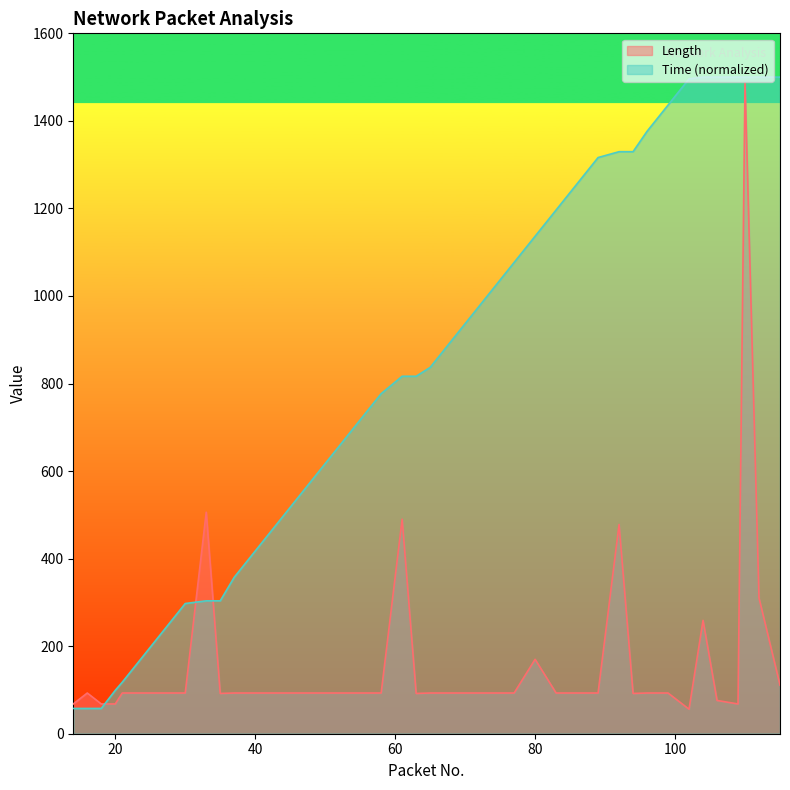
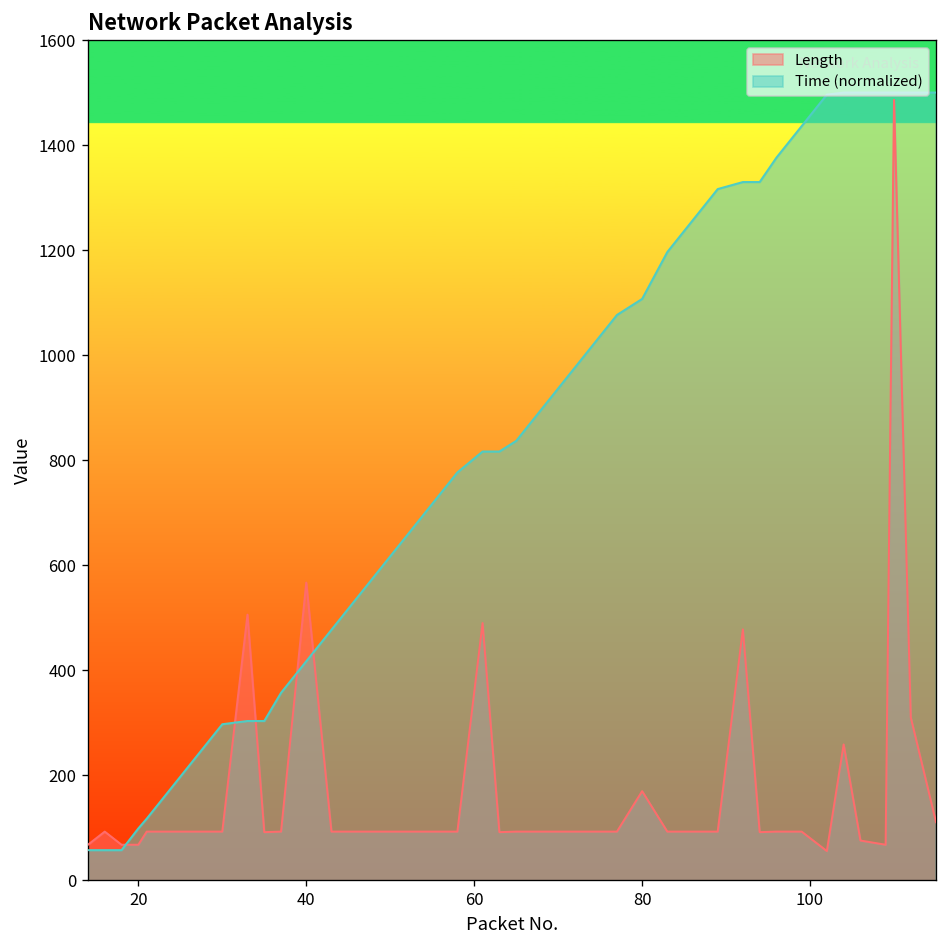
Length, 40: 90 -> 570
Time (normalized), 80: 1140 -> 1110
